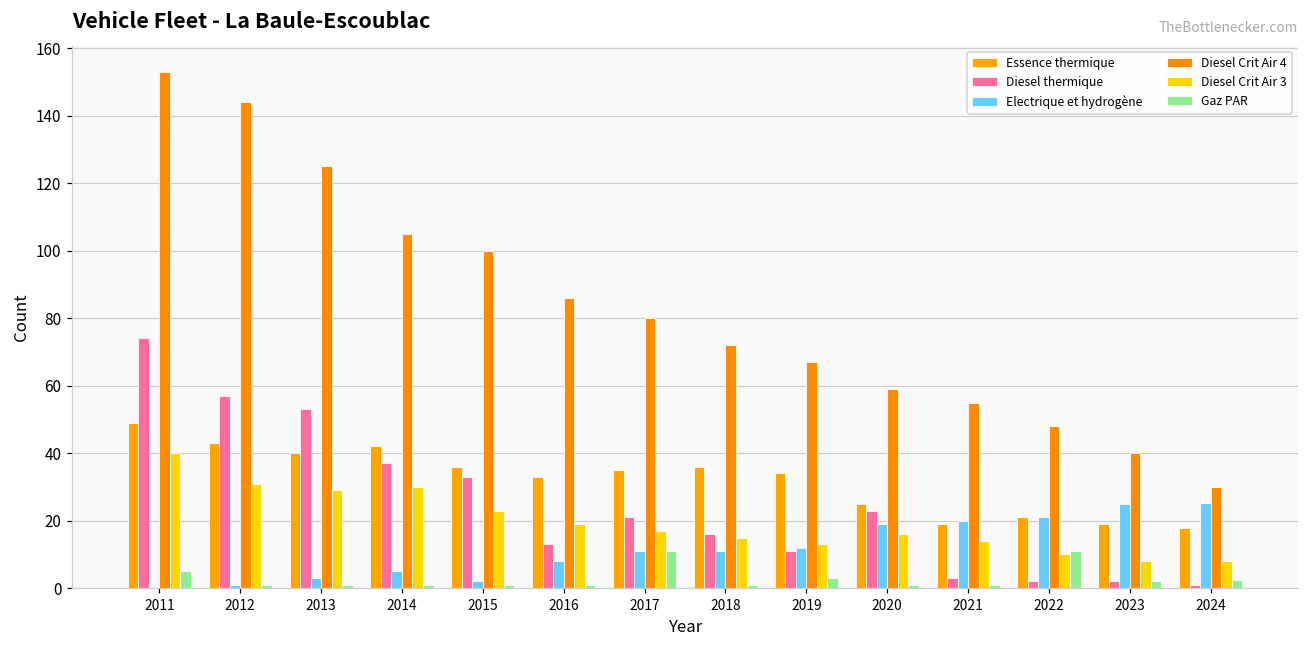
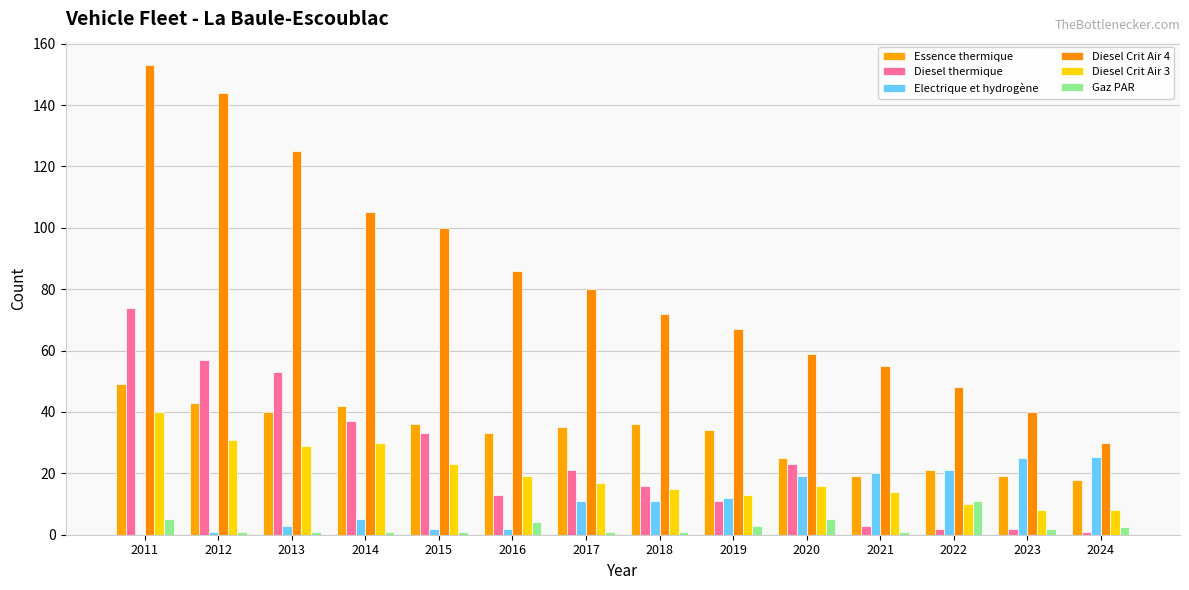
Electrique et hydrogène, 2016: 8 -> 2
Gaz PAR, 2016: 1 -> 4
Gaz PAR, 2017: 11 -> 1
Gaz PAR, 2020: 1 -> 5
